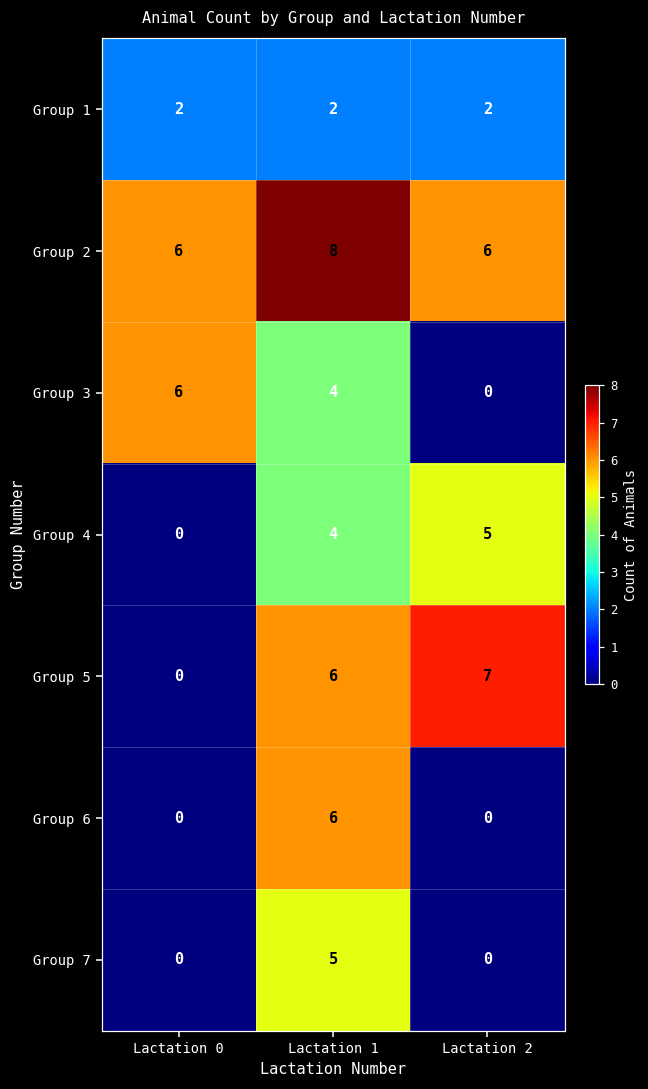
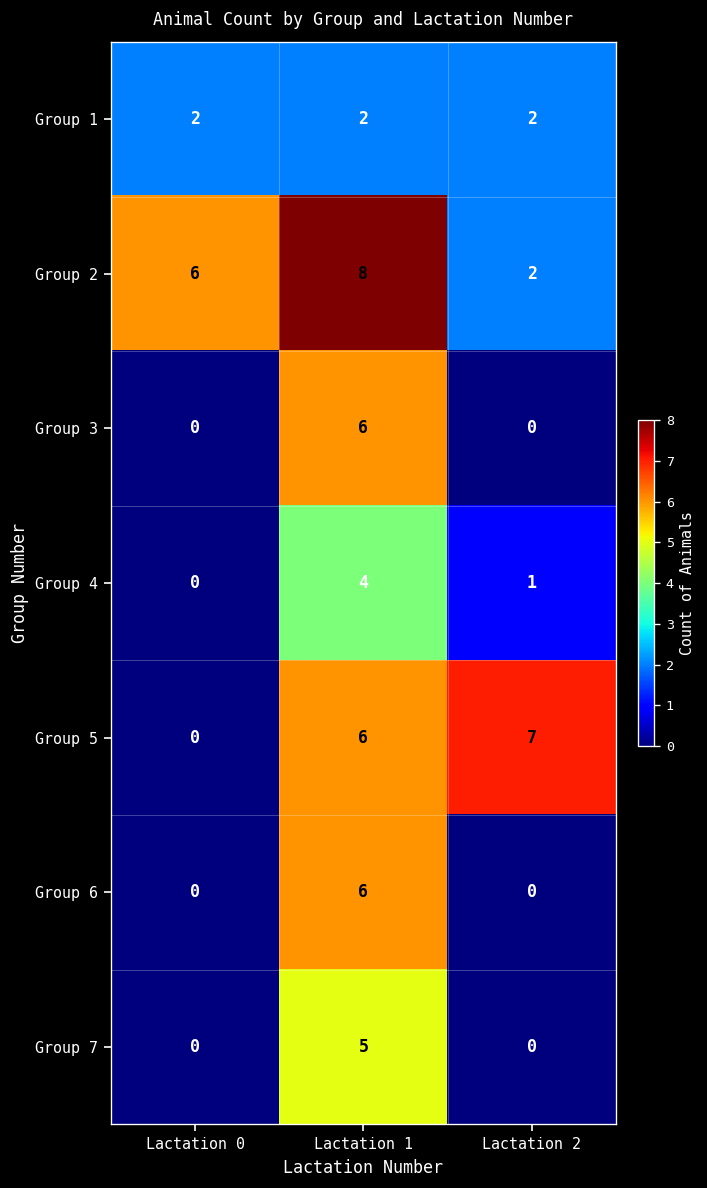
Group 2, Lactation 2: 6 -> 2
Group 3, Lactation 0: 6 -> 0
Group 3, Lactation 1: 4 -> 6
Group 4, Lactation 2: 5 -> 1
